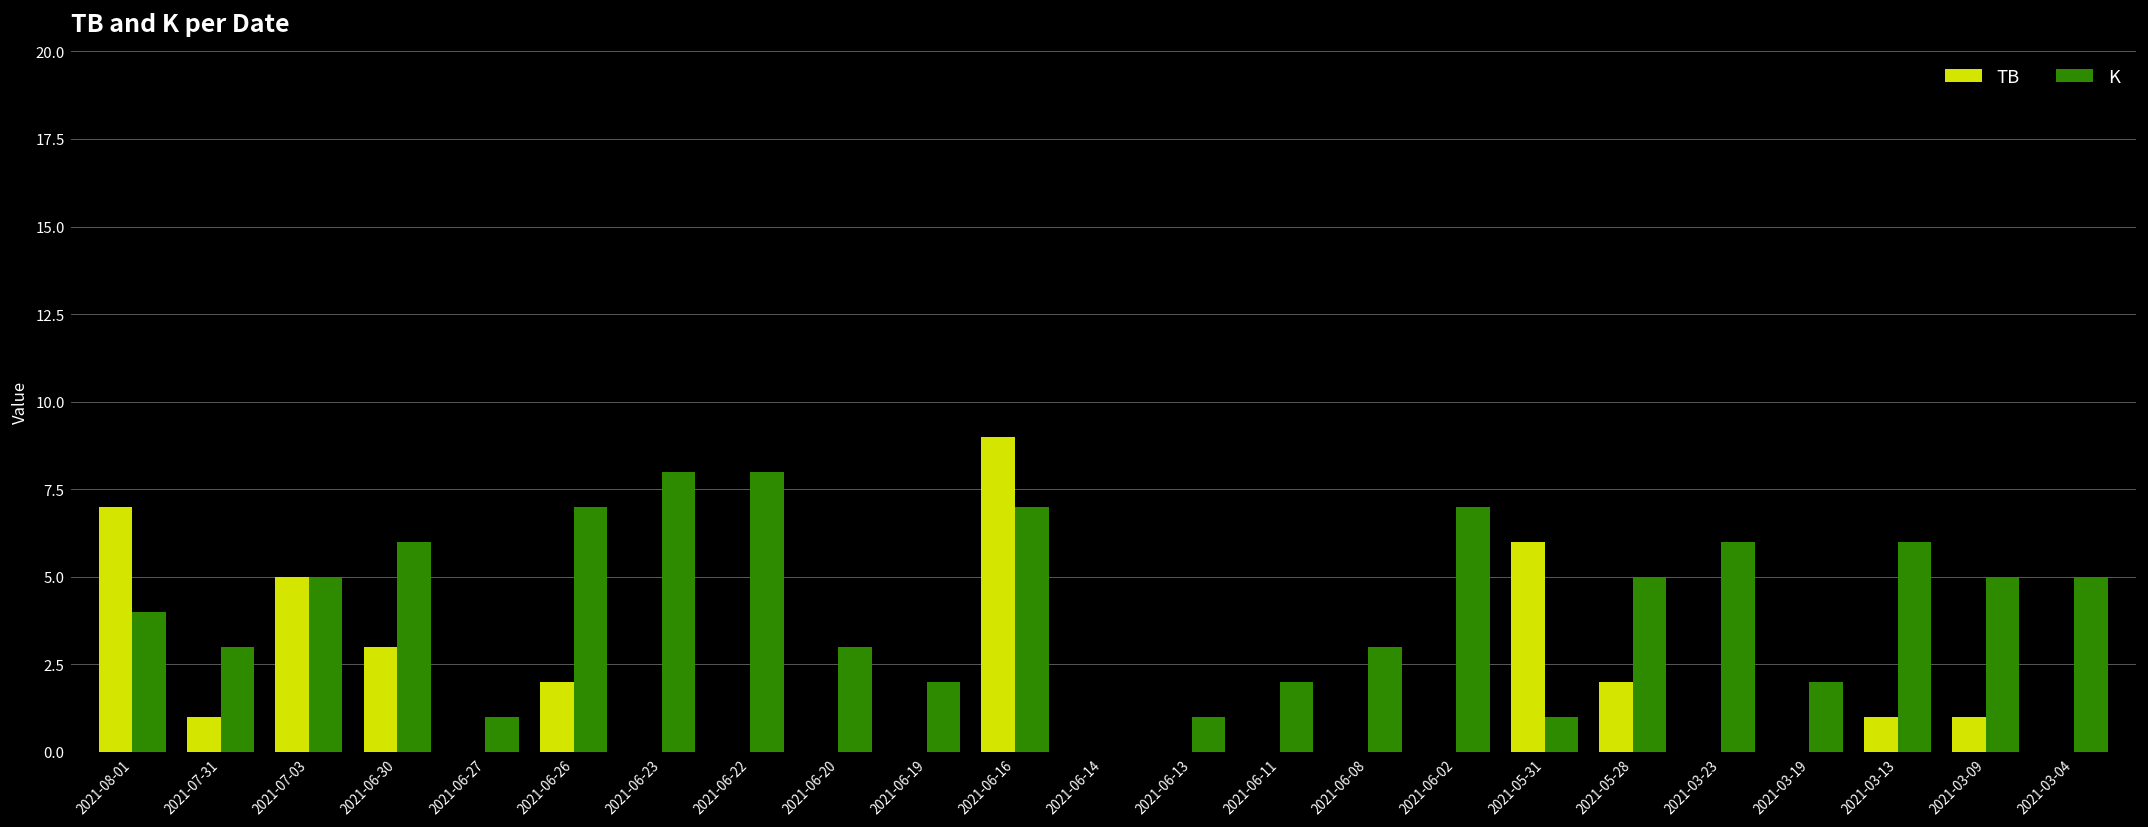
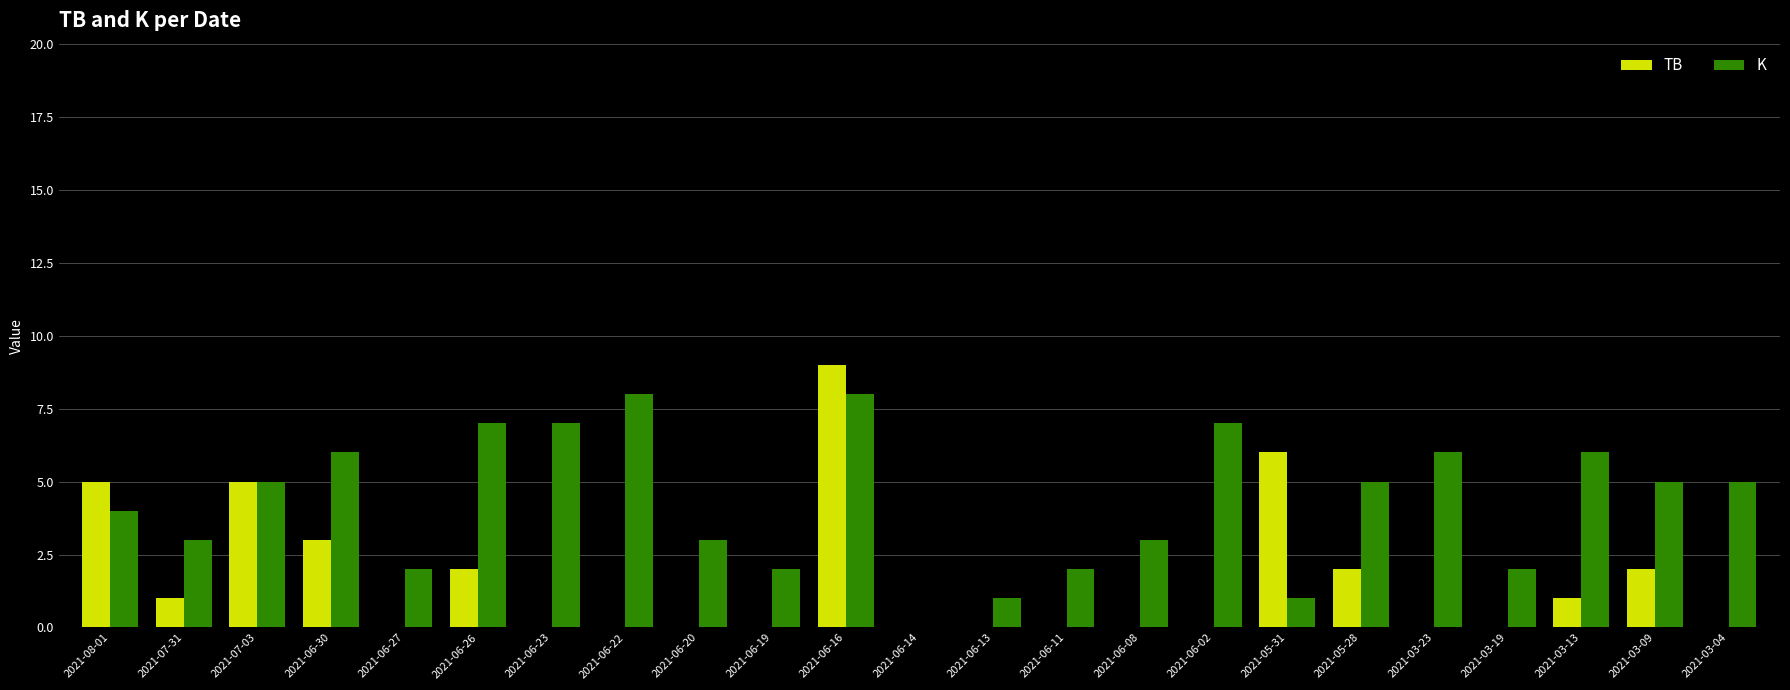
TB, 2021-08-01: 7 -> 5
K, 2021-06-27: 1 -> 2
K, 2021-06-23: 8 -> 7
K, 2021-06-16: 7 -> 8
TB, 2021-03-09: 1 -> 2
